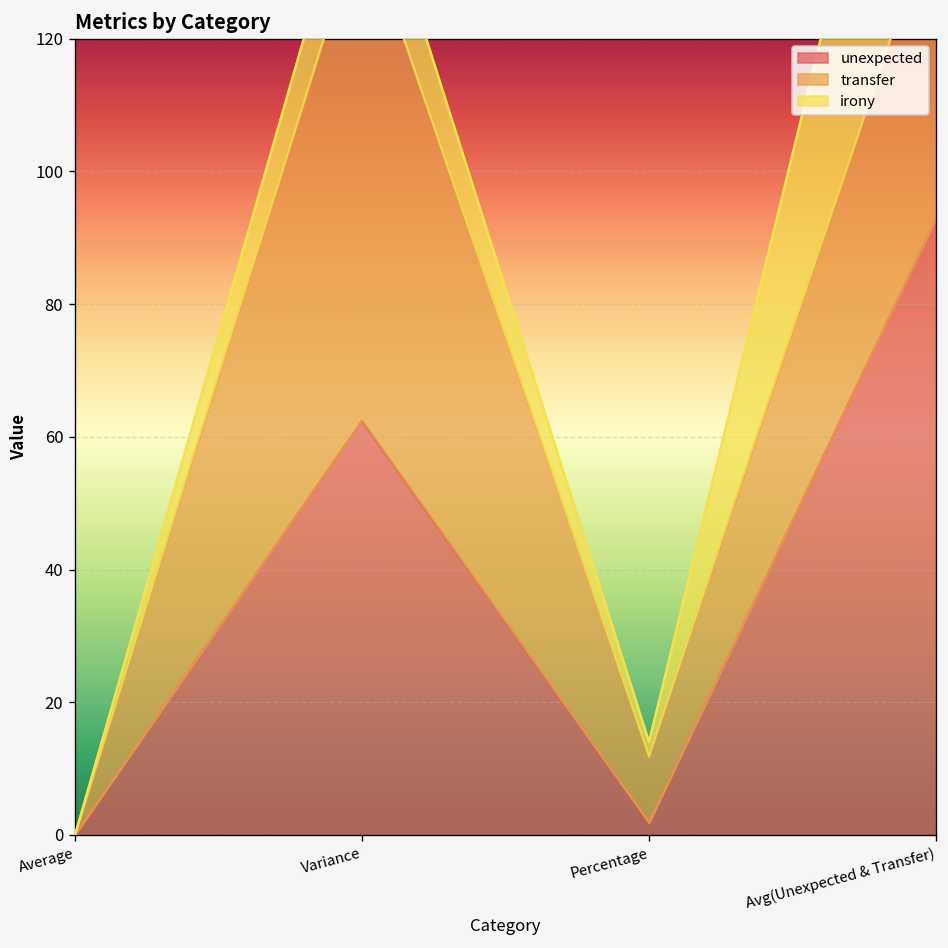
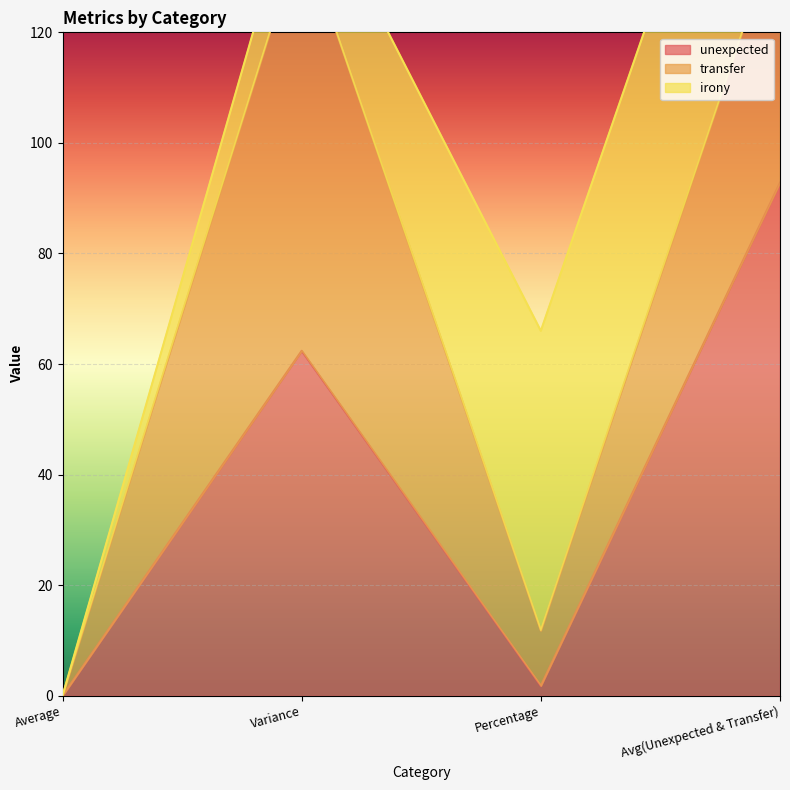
irony, Percentage: 2 -> 54
